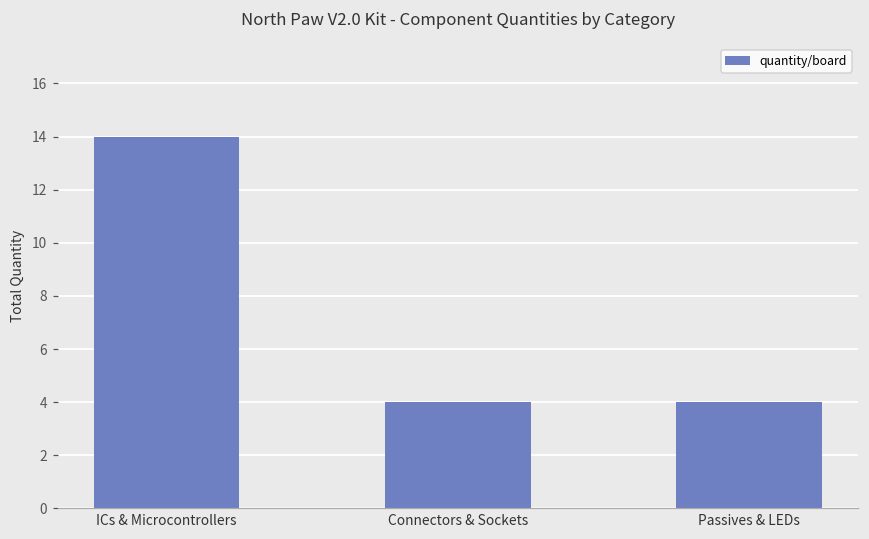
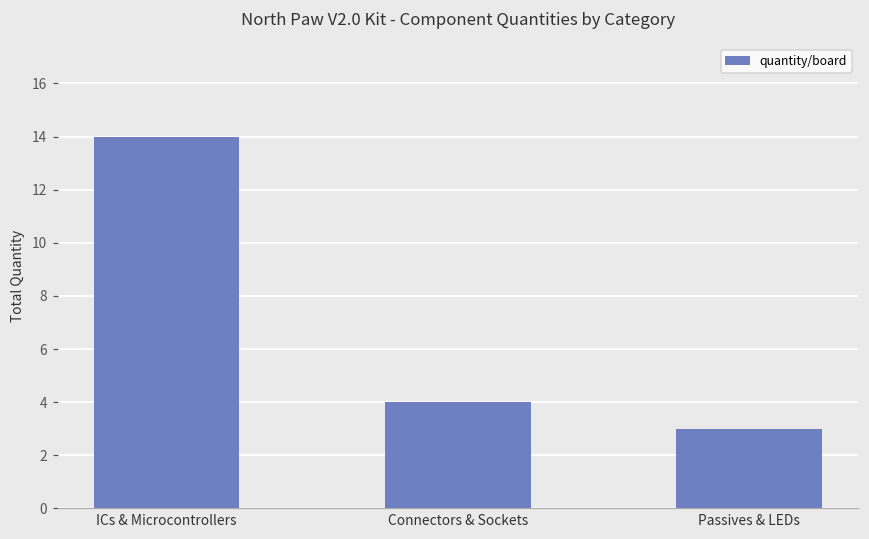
Passives & LEDs: 4 -> 3
